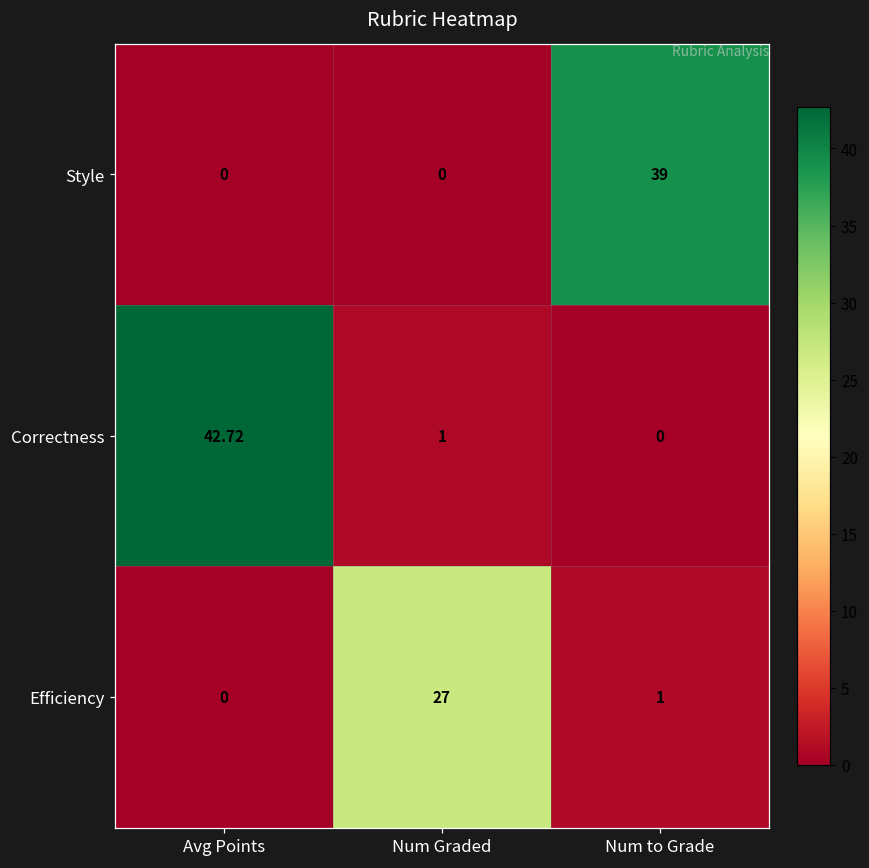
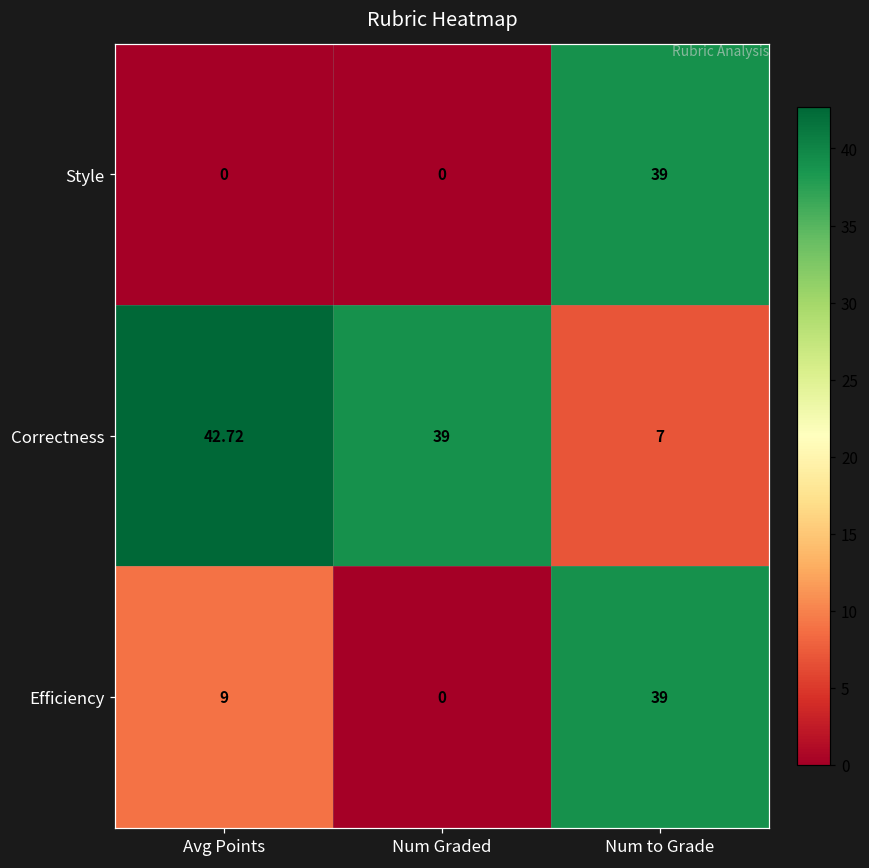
Correctness, Num Graded: 1 -> 39
Correctness, Num to Grade: 0 -> 7
Efficiency, Avg Points: 0 -> 9
Efficiency, Num Graded: 27 -> 0
Efficiency, Num to Grade: 1 -> 39
